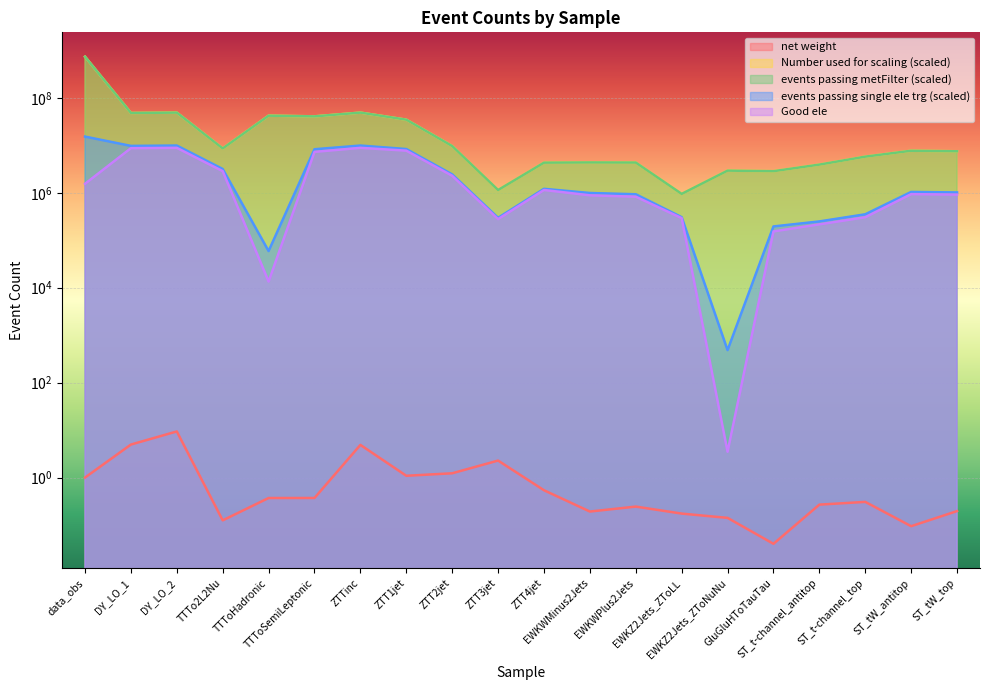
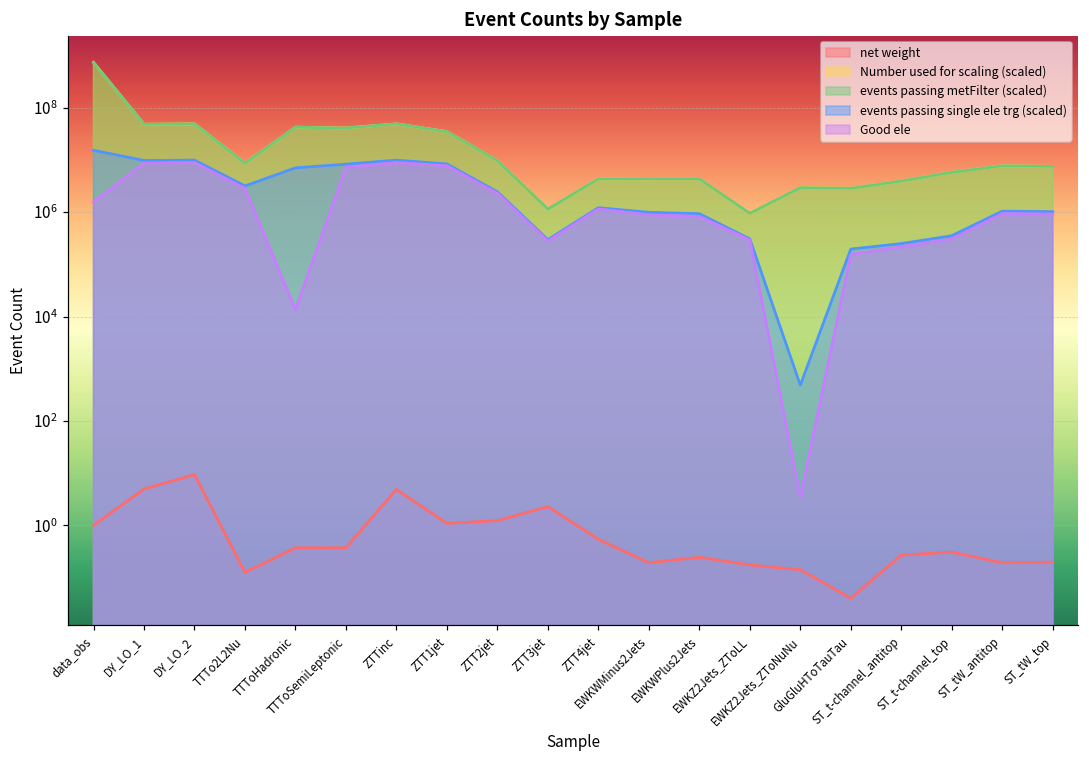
events passing single ele trg (scaled), TTToHadronic: 60000 -> 7000000
net weight, ST_tW_antitop: 0.09 -> 0.19
